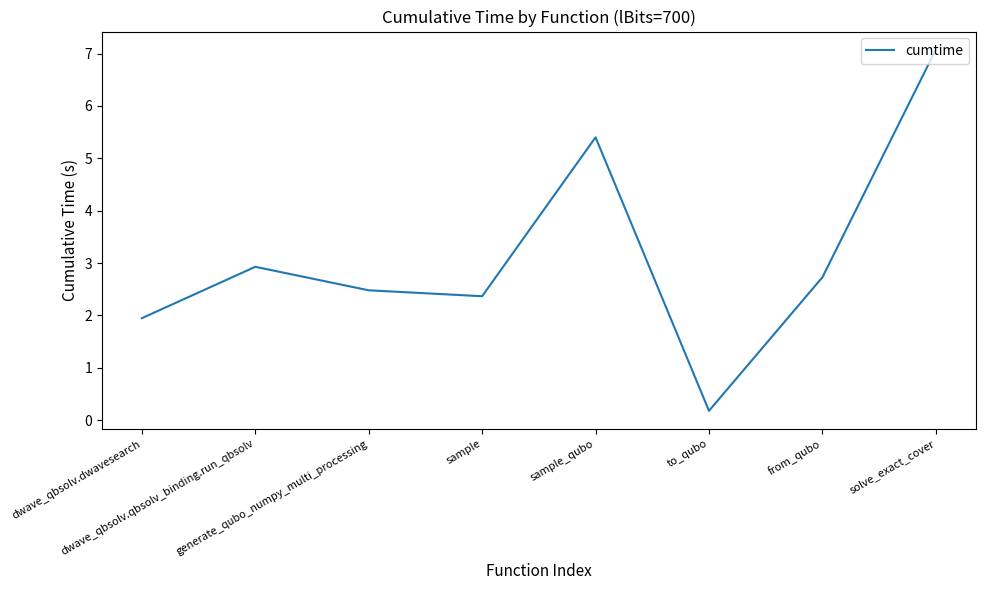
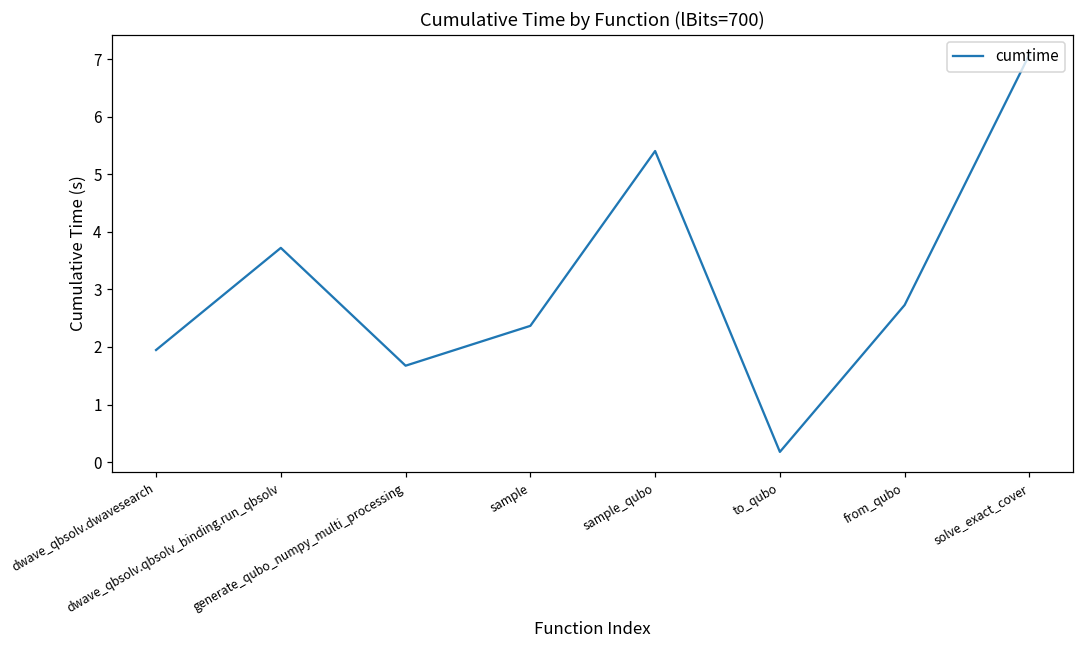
dwave_qbsolv.qbsolv_binding.run_qbsolv: 2.9 -> 3.7
generate_qubo_numpy_multi_processing: 2.5 -> 1.7
